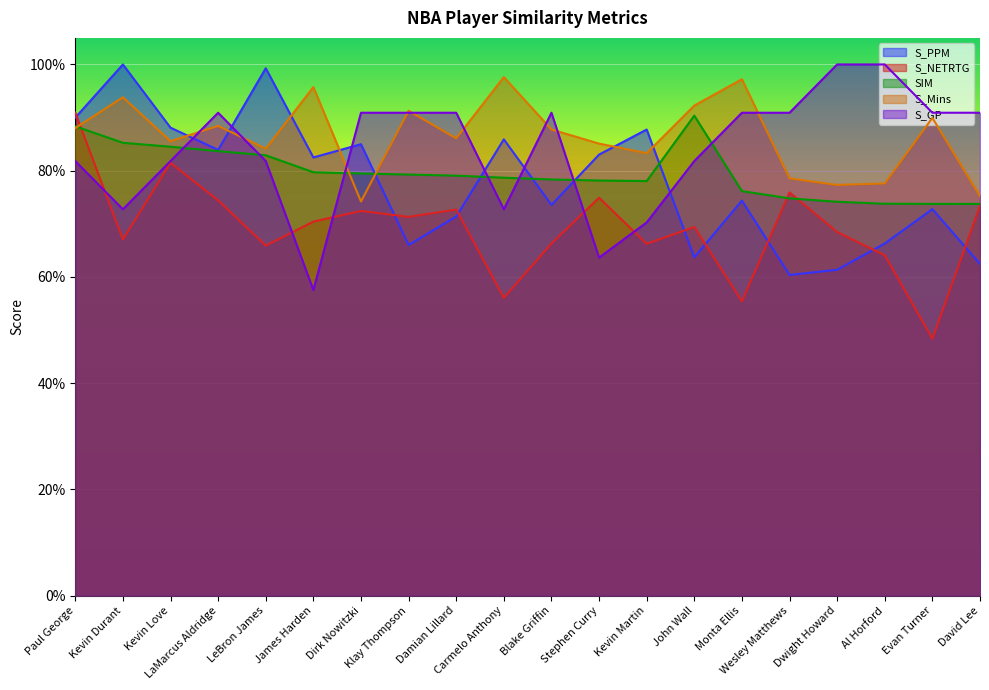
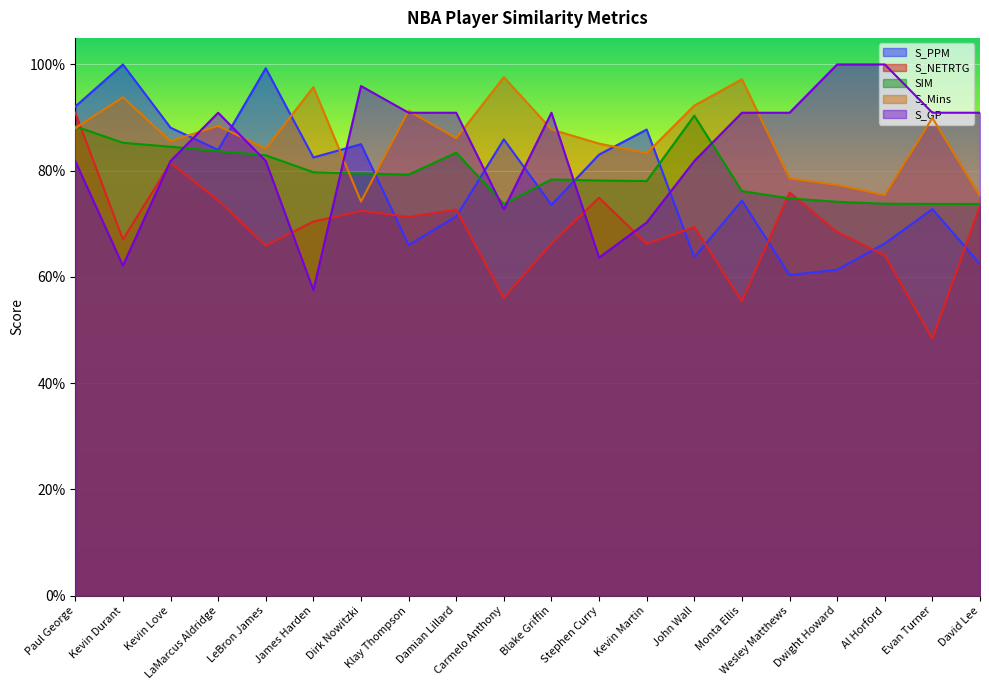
S_PPM, Paul George: 90% -> 92%
S_GP, Kevin Durant: 73% -> 62%
S_GP, Dirk Nowitzki: 91% -> 96%
SIM, Damian Lillard: 79% -> 83%
SIM, Carmelo Anthony: 79% -> 74%
S_Mins, Al Horford: 78% -> 75%
